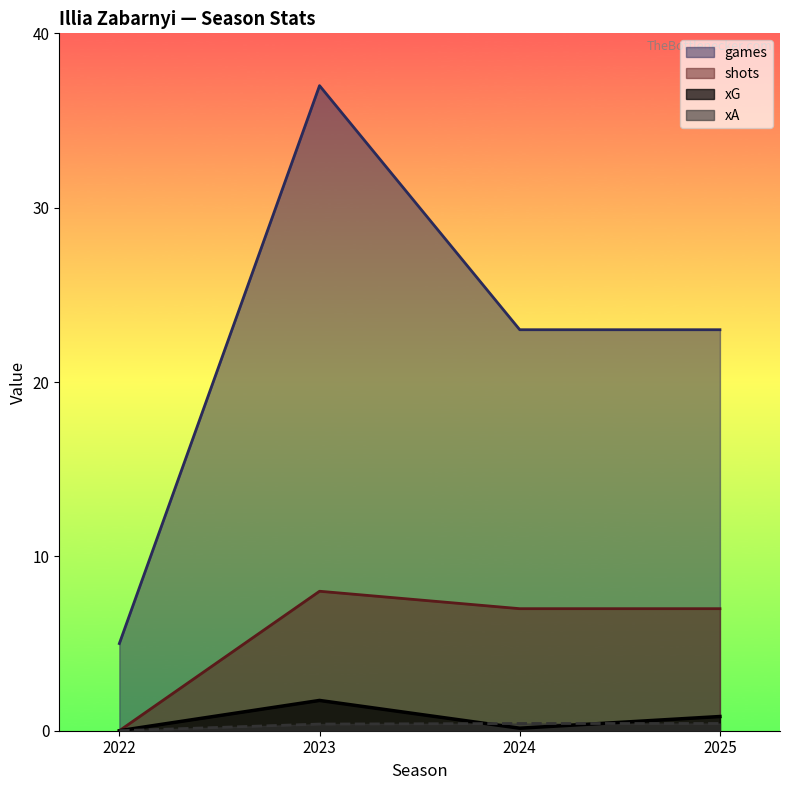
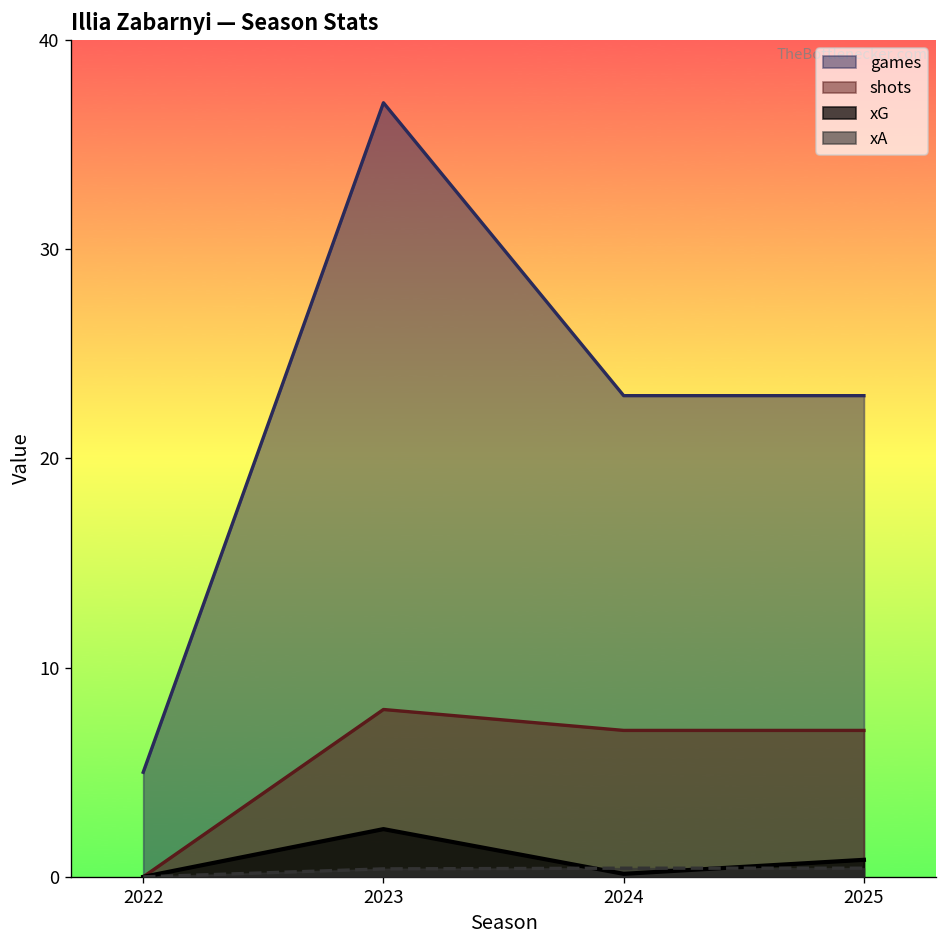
xG, 2023: 1.7 -> 2.3
